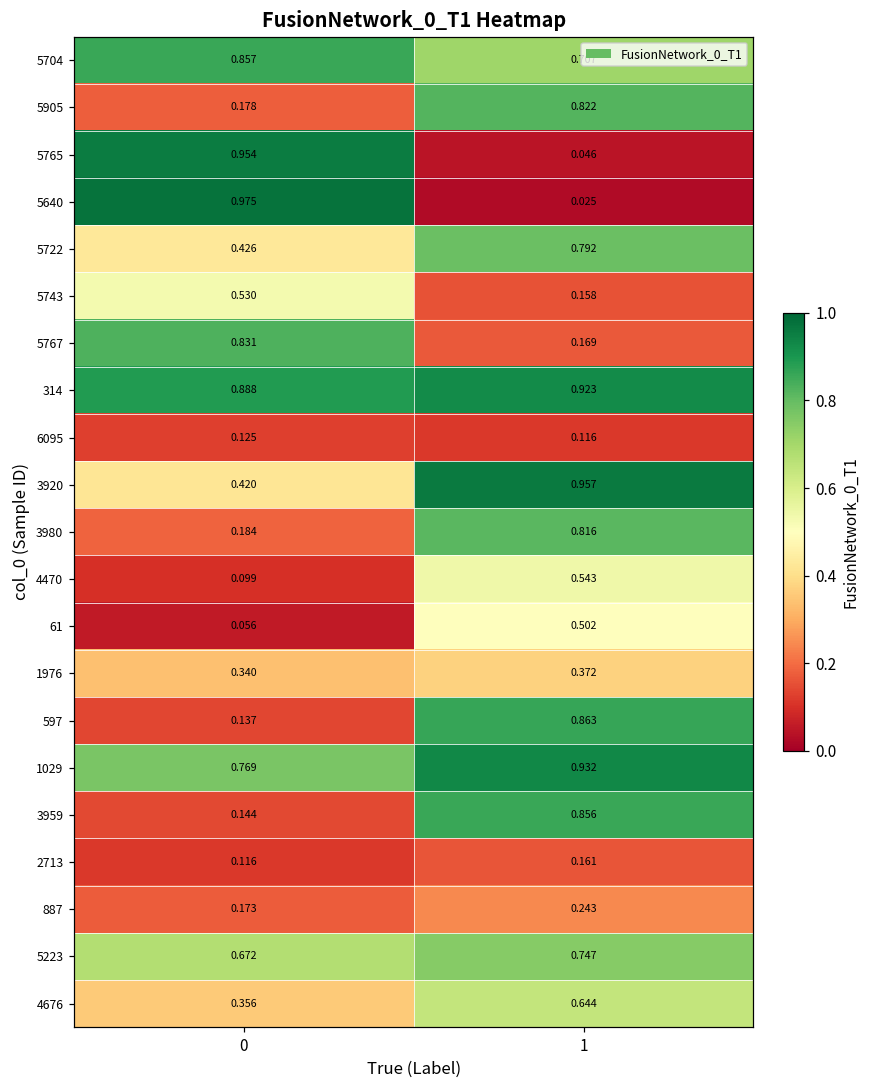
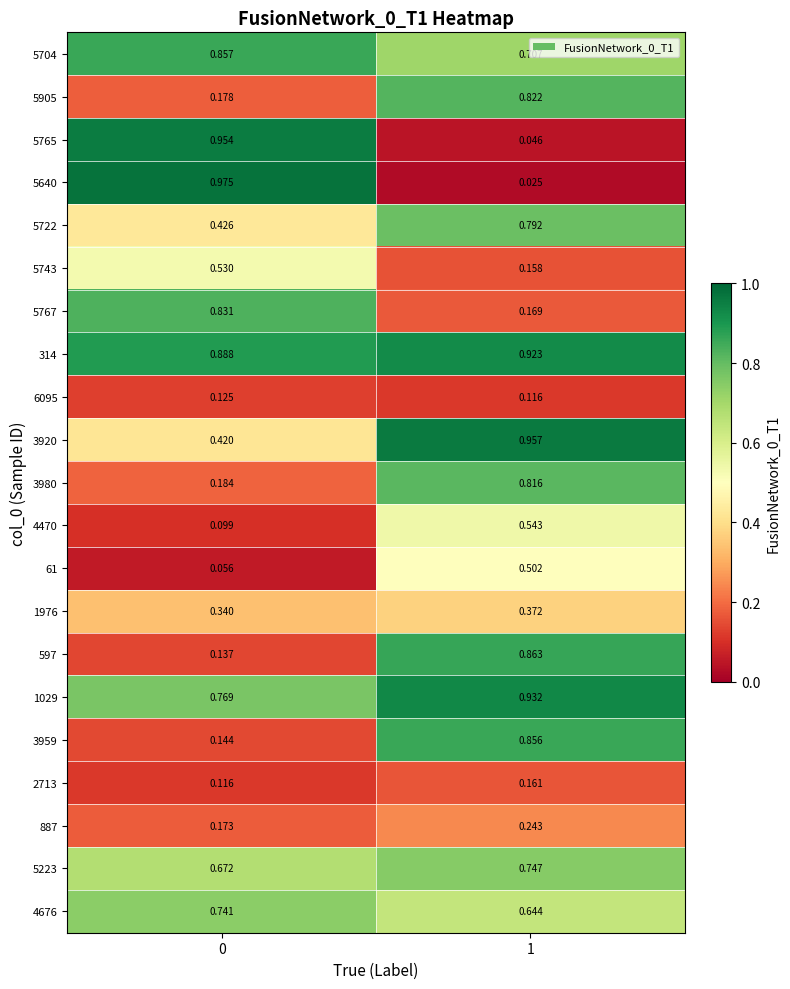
4676, 0: 0.356 -> 0.741
